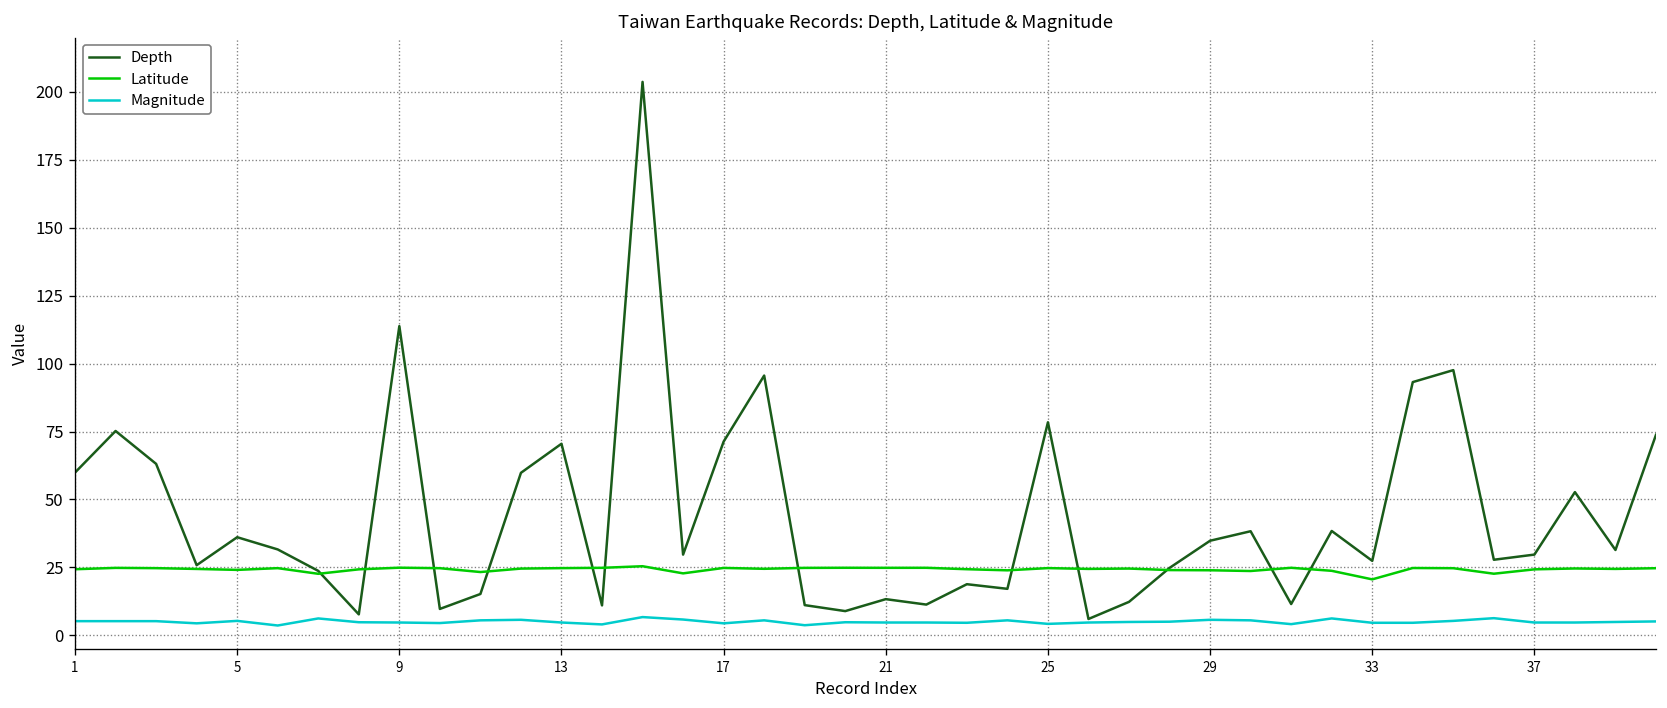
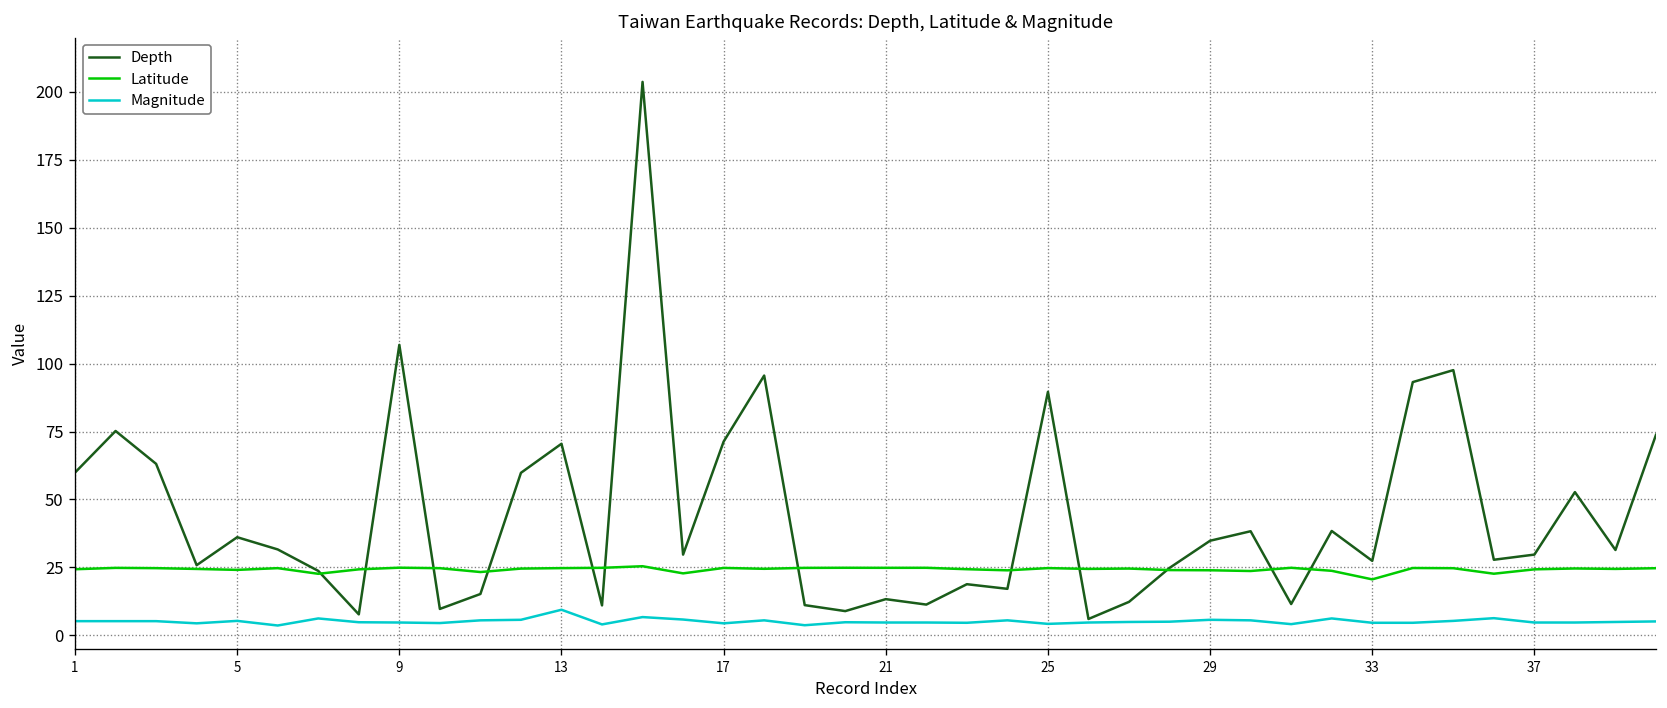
Depth, 9: 114 -> 107
Magnitude, 13: 5 -> 9
Depth, 25: 78 -> 90
